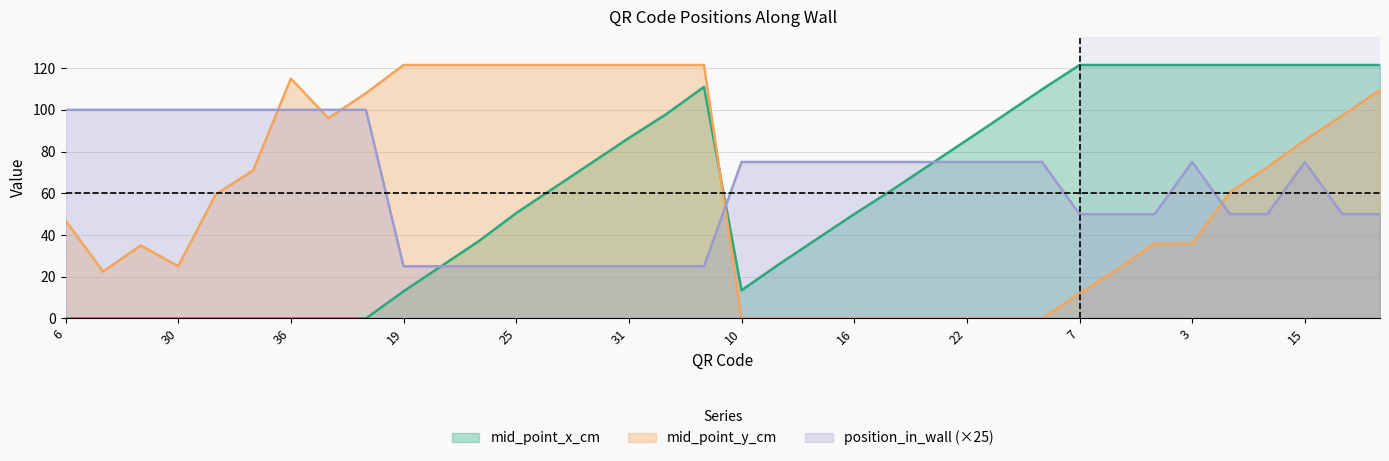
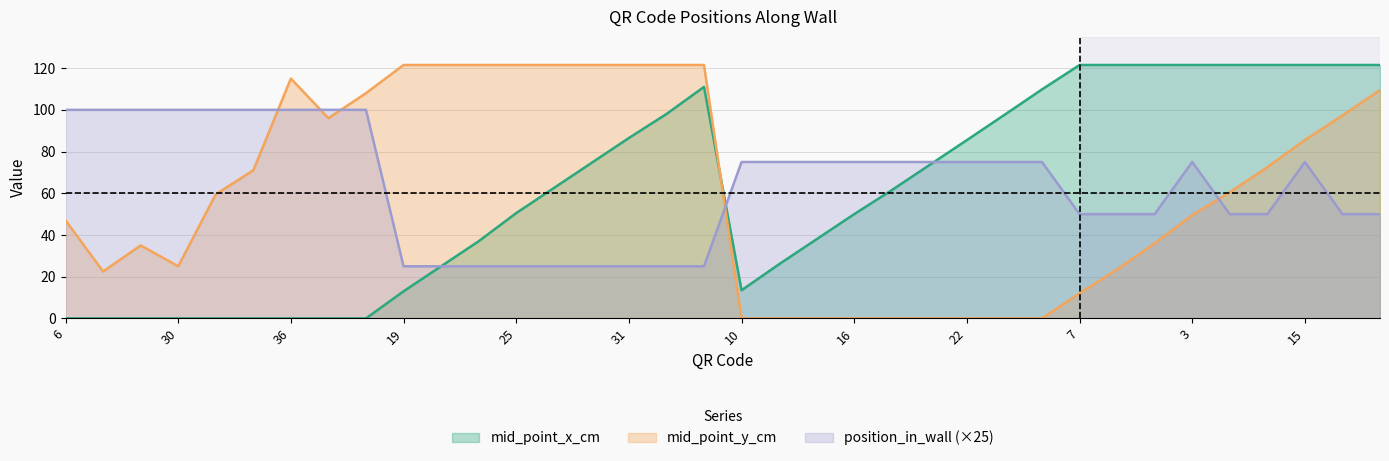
mid_point_y_cm, 3: 36 -> 50
